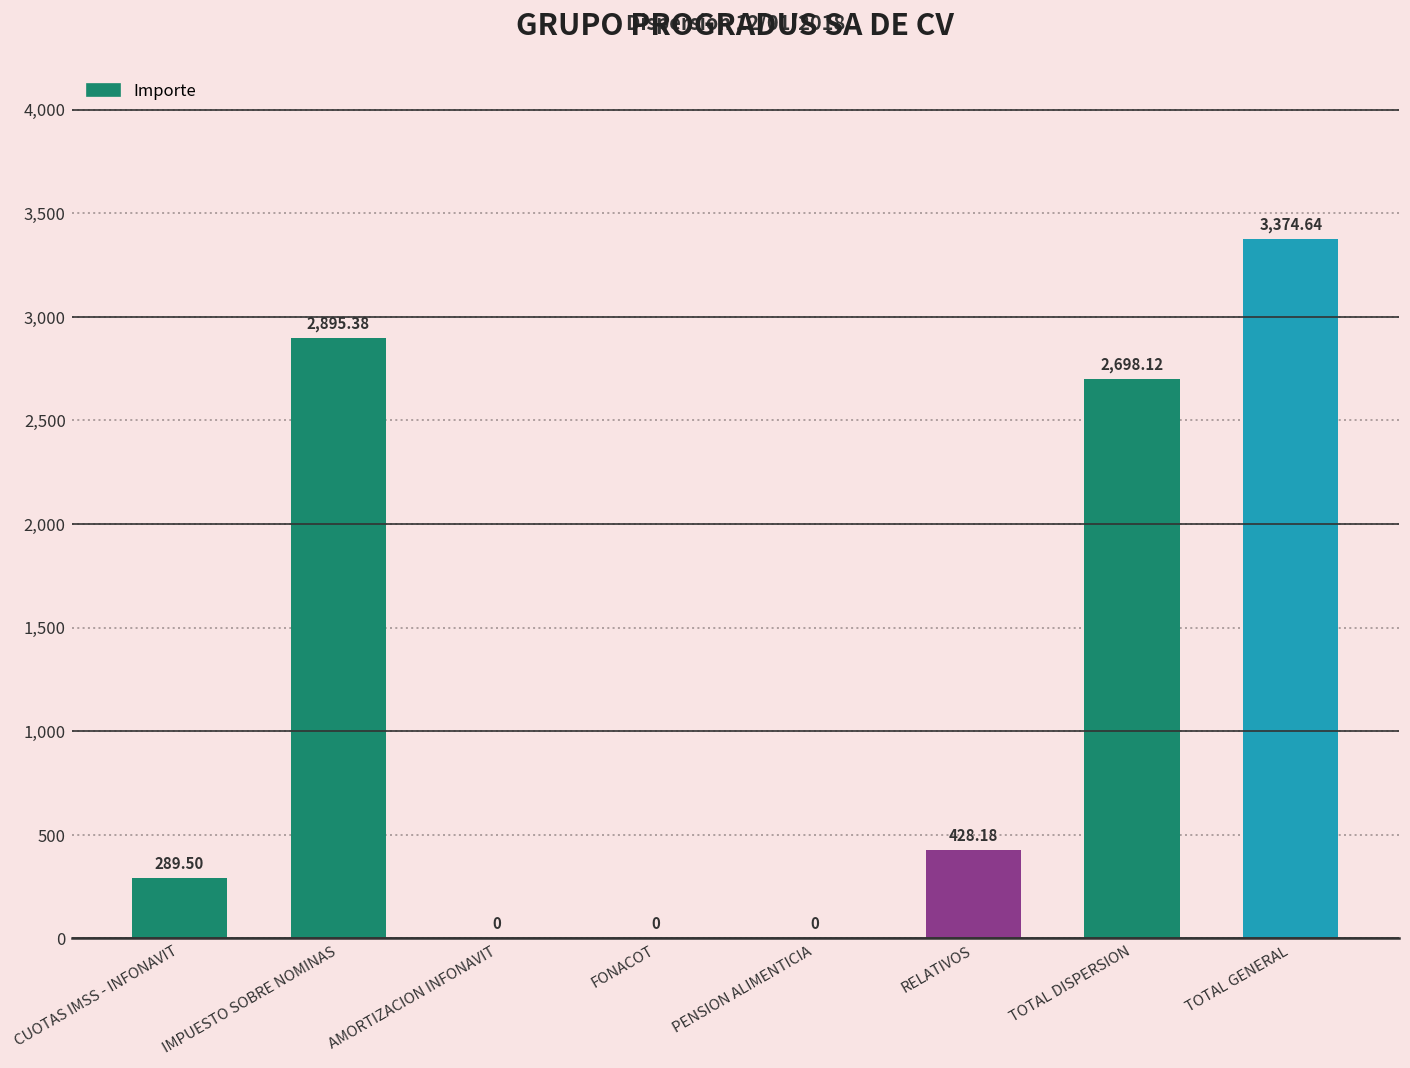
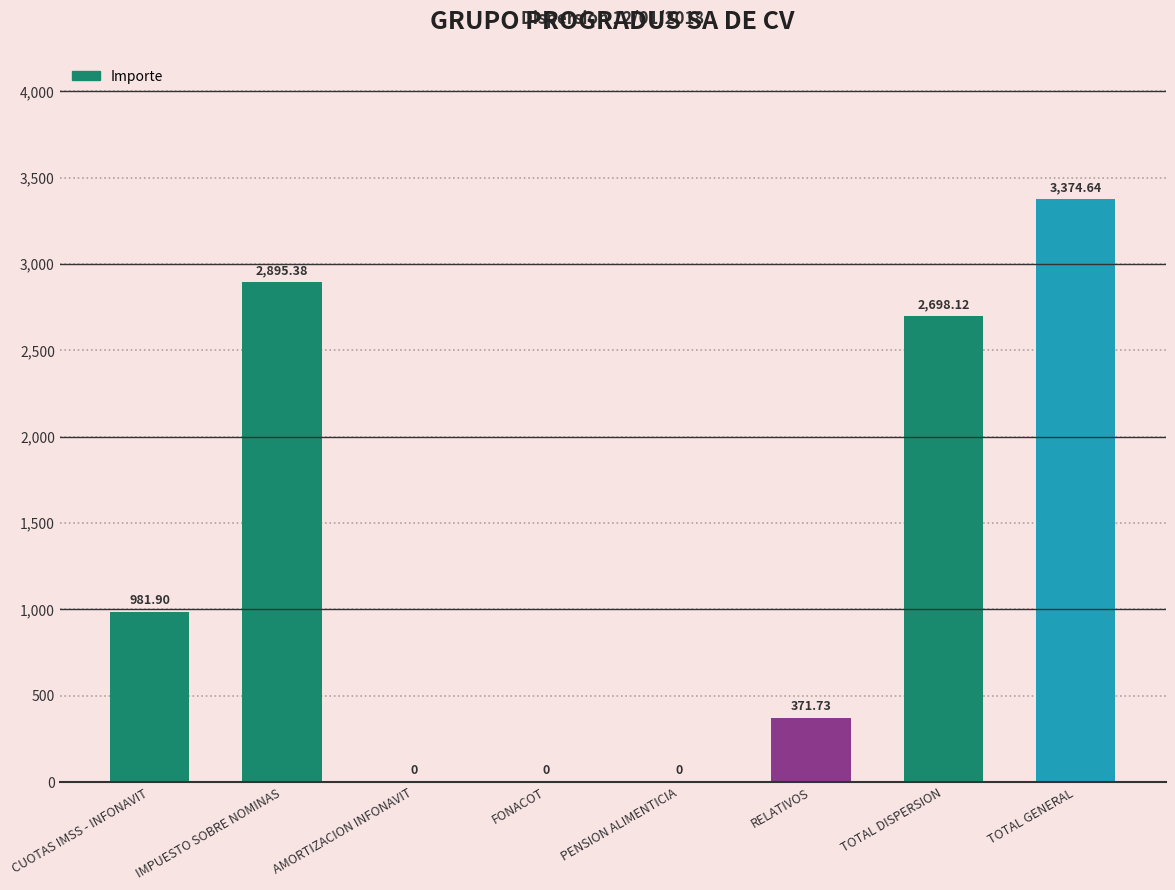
CUOTAS IMSS - INFONAVIT: 289.50 -> 981.90
RELATIVOS: 428.18 -> 371.73
